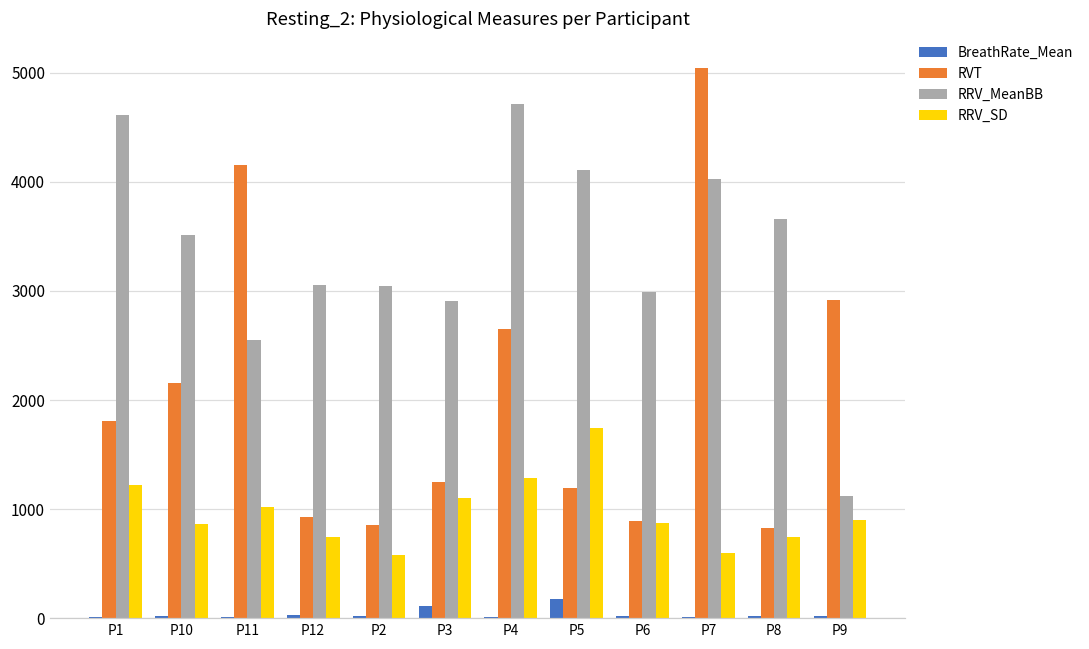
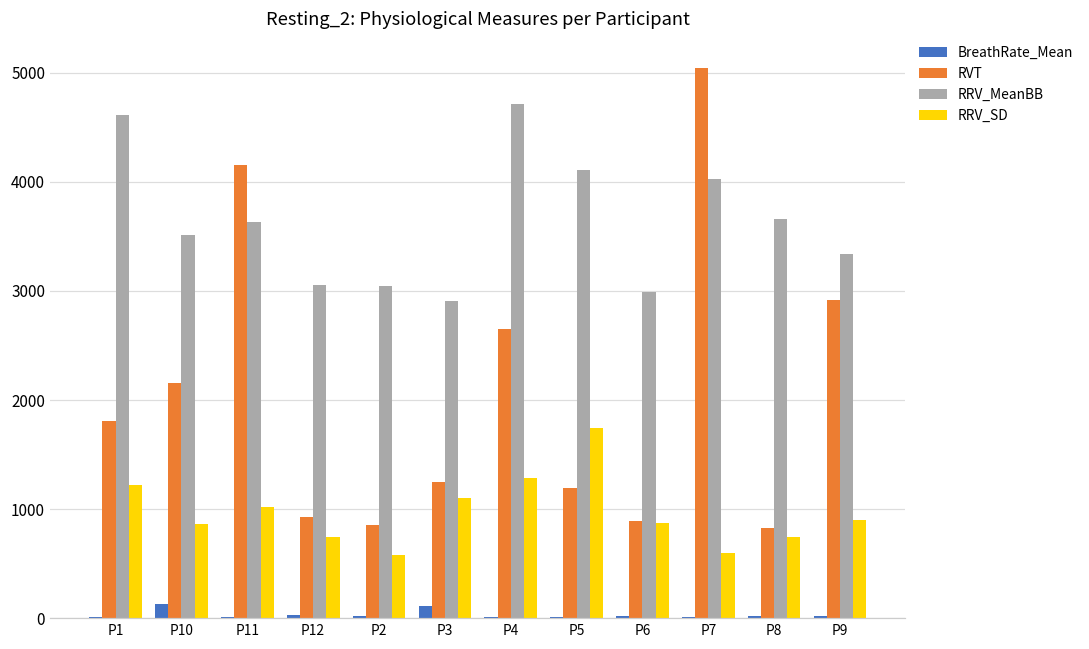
BreathRate_Mean, P10: 0 -> 100
RRV_MeanBB, P11: 2600 -> 3600
BreathRate_Mean, P5: 200 -> 0
RRV_MeanBB, P9: 1100 -> 3300
